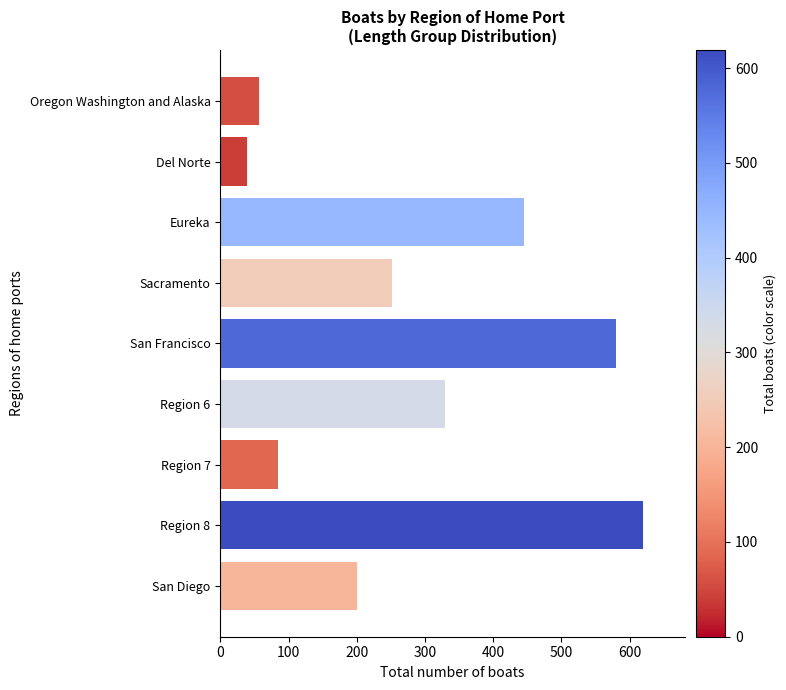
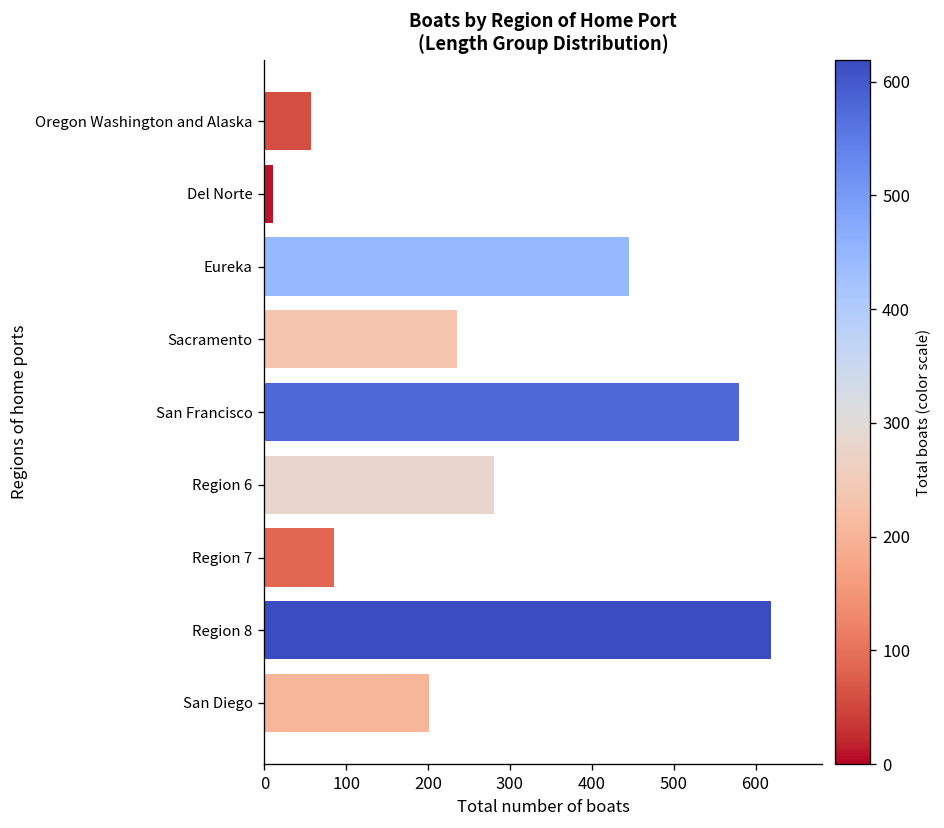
Del Norte: 40 -> 10
Sacramento: 250 -> 240
Region 6: 330 -> 280
